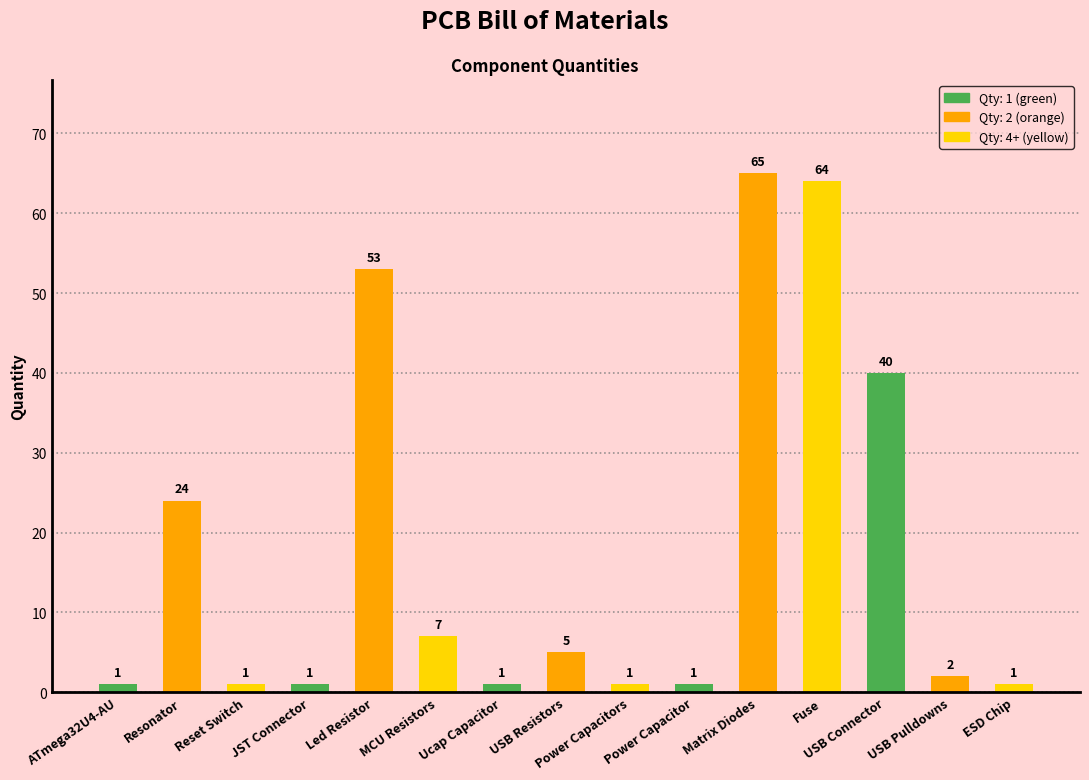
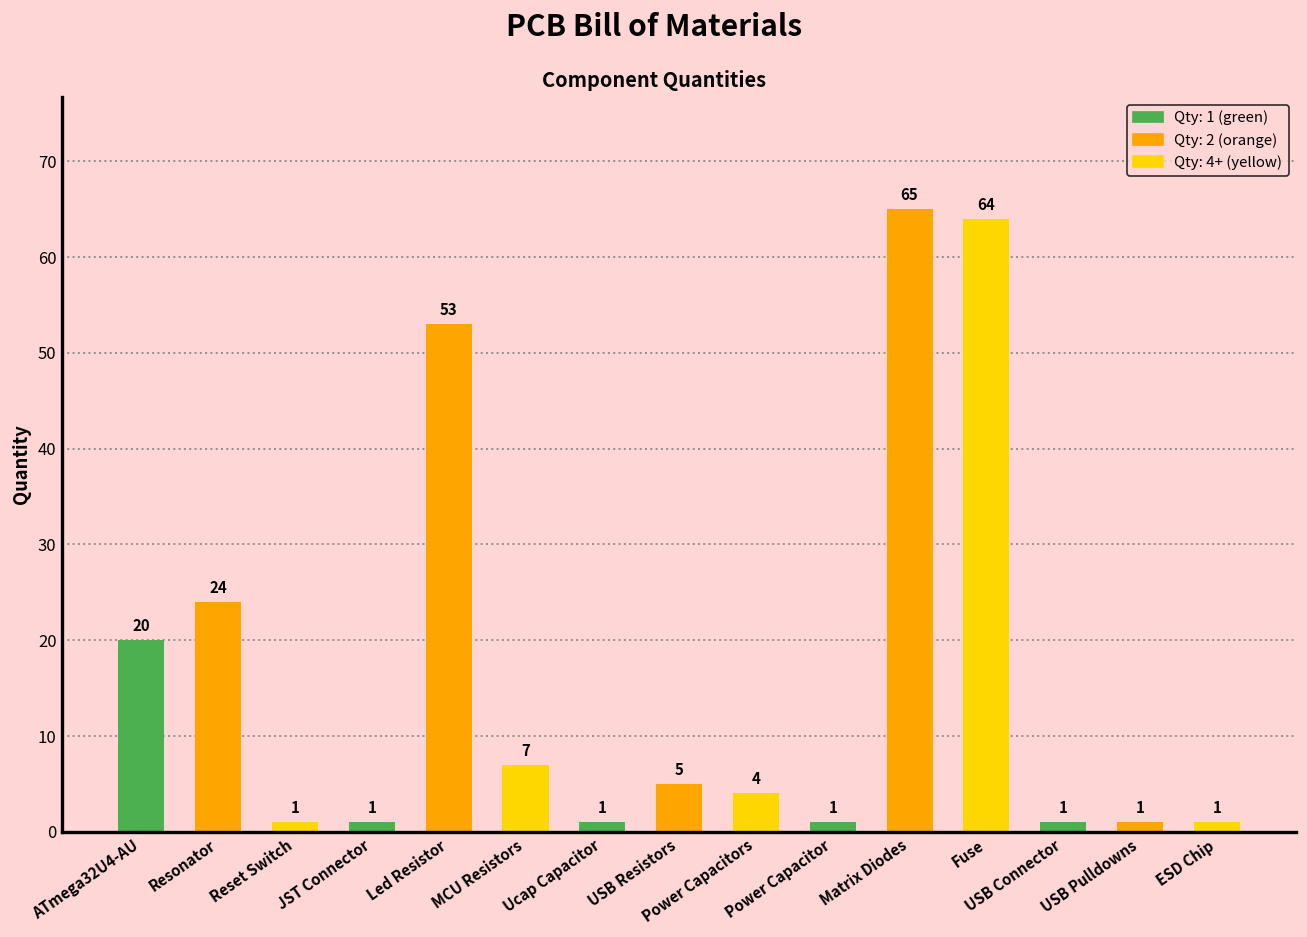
ATmega32U4-AU: 1 -> 20
Power Capacitors: 1 -> 4
USB Connector: 40 -> 1
USB Pulldowns: 2 -> 1
